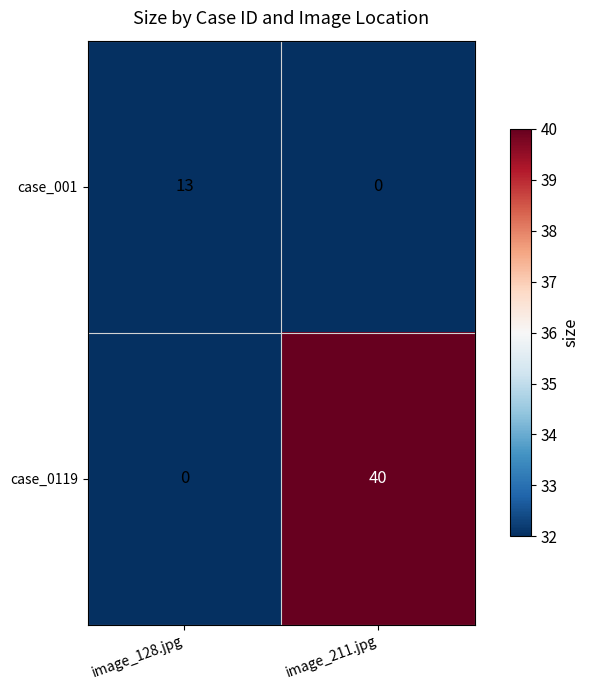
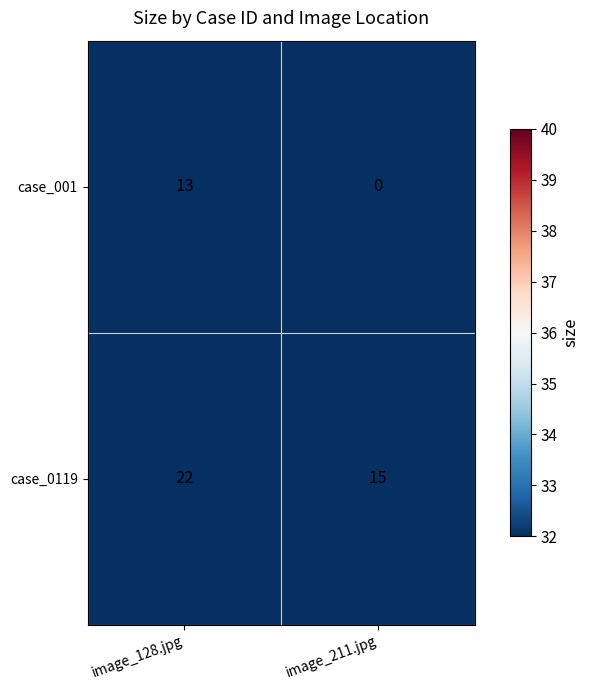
case_0119, image_128.jpg: 0 -> 22
case_0119, image_211.jpg: 40 -> 15
